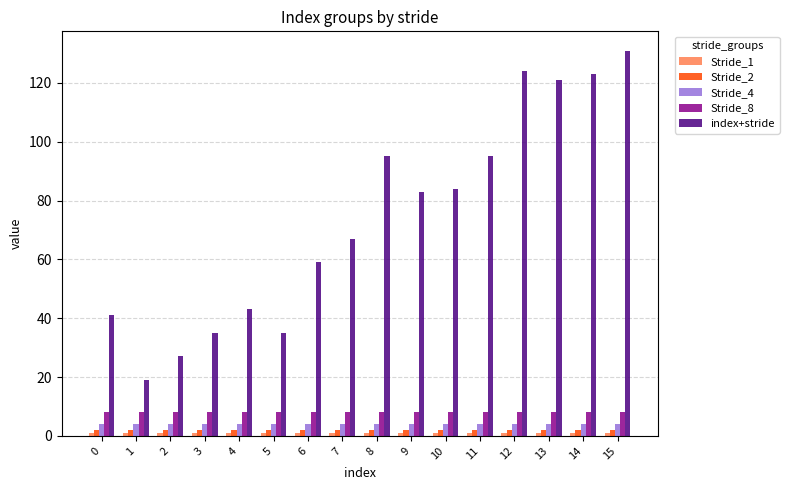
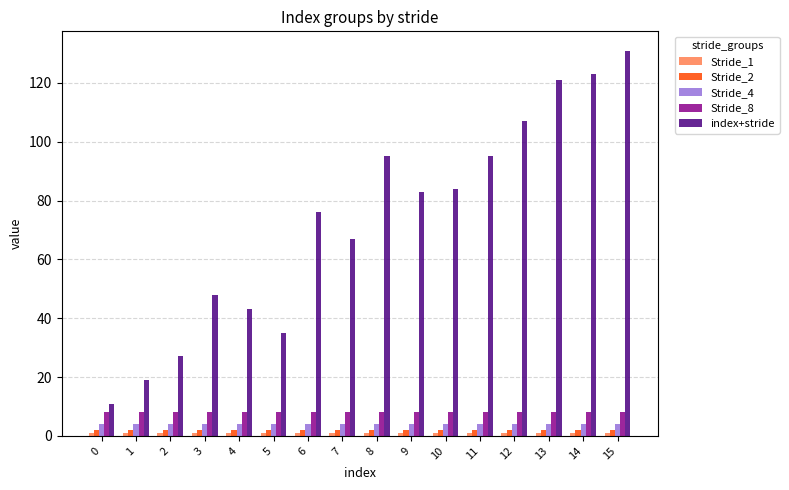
index+stride, 0: 41 -> 11
index+stride, 3: 35 -> 48
index+stride, 6: 59 -> 76
index+stride, 12: 124 -> 107
